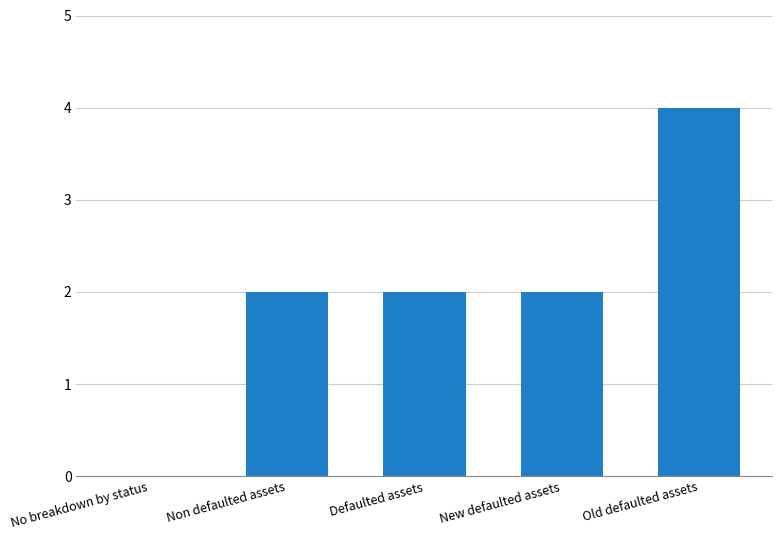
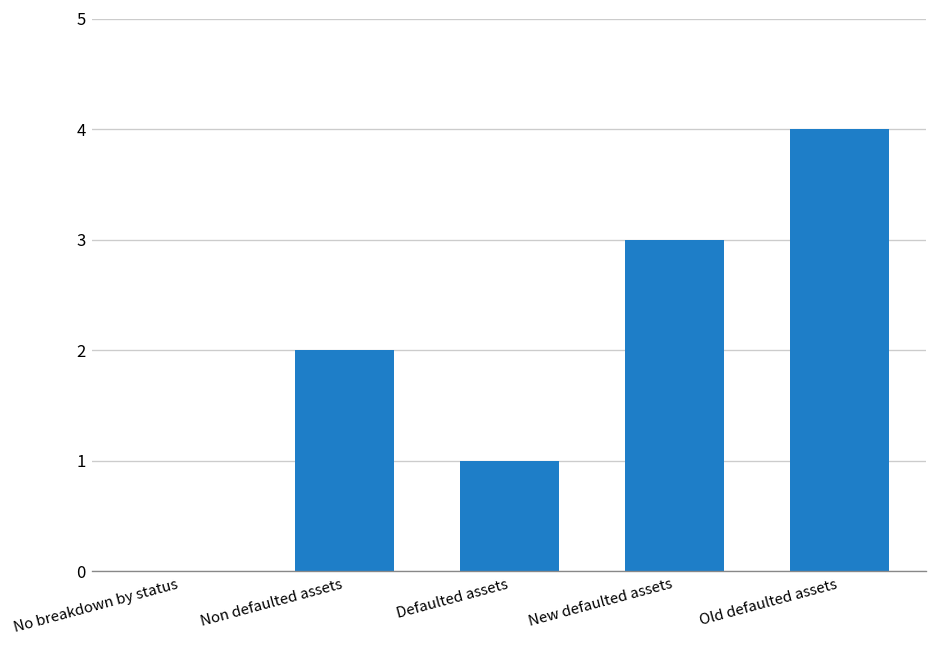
Defaulted assets: 2 -> 1
New defaulted assets: 2 -> 3
